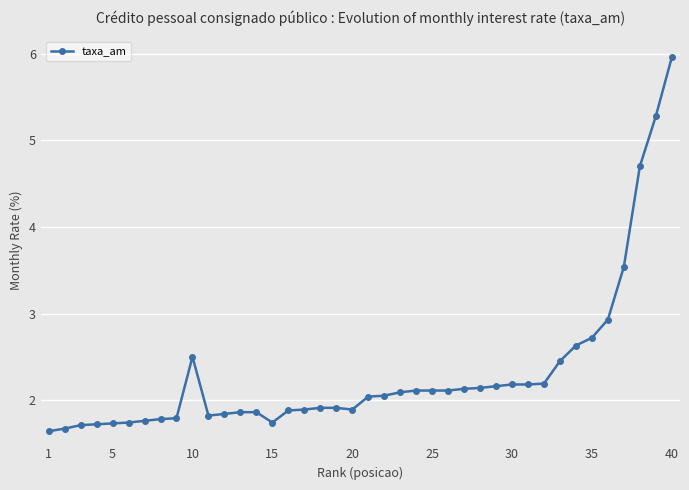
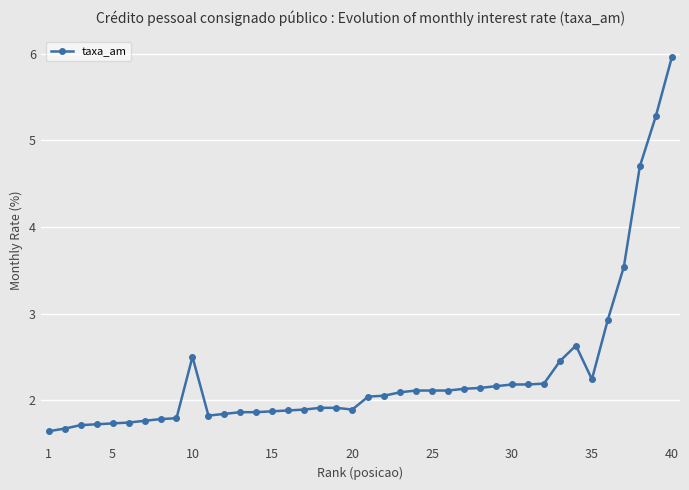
15: 1.7 -> 1.9
35: 2.7 -> 2.2
